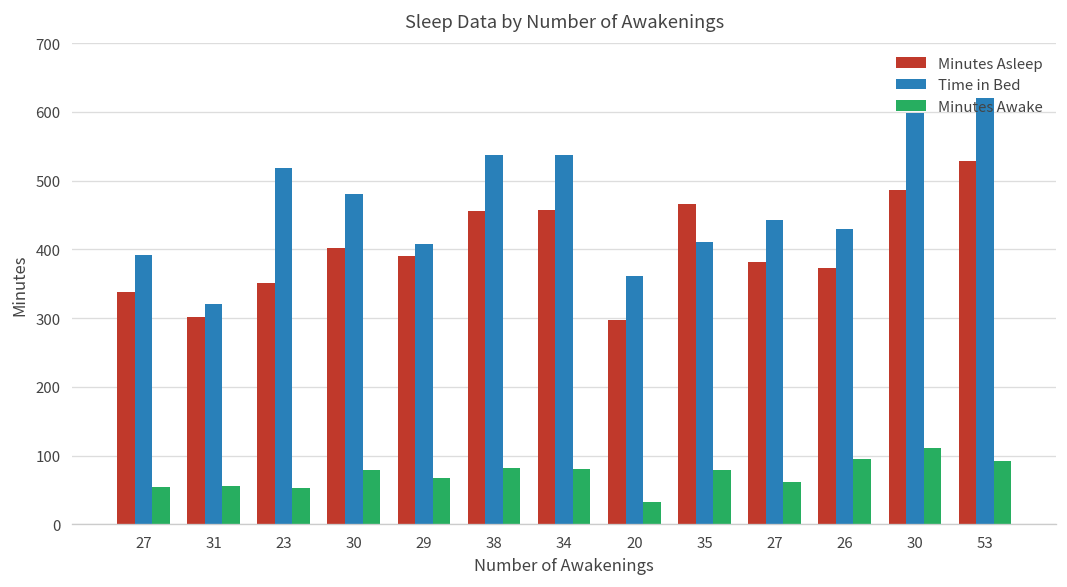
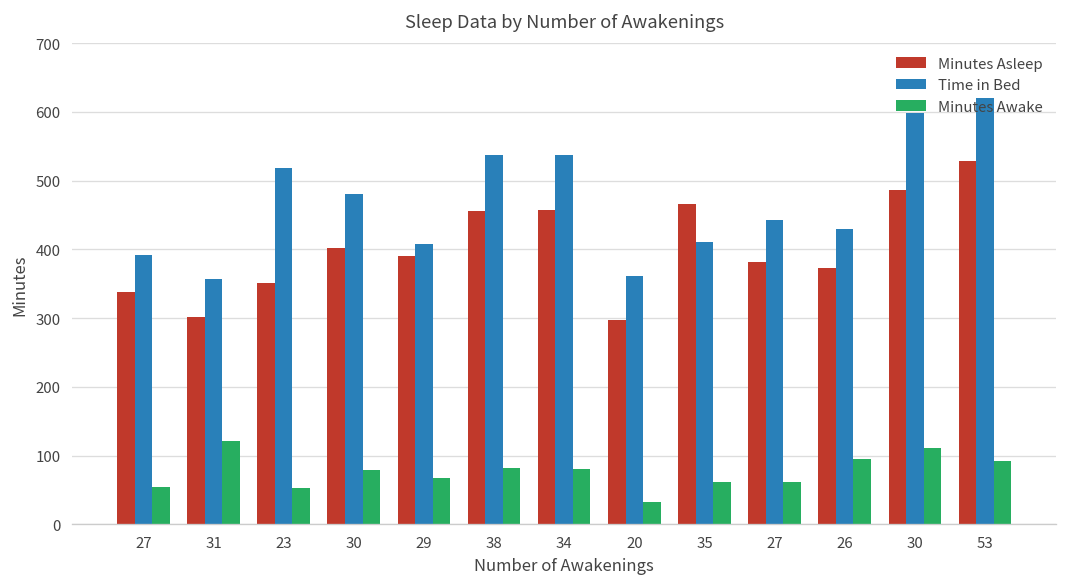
Time in Bed, 31: 320 -> 360
Minutes Awake, 31: 60 -> 120
Minutes Awake, 35: 80 -> 60
